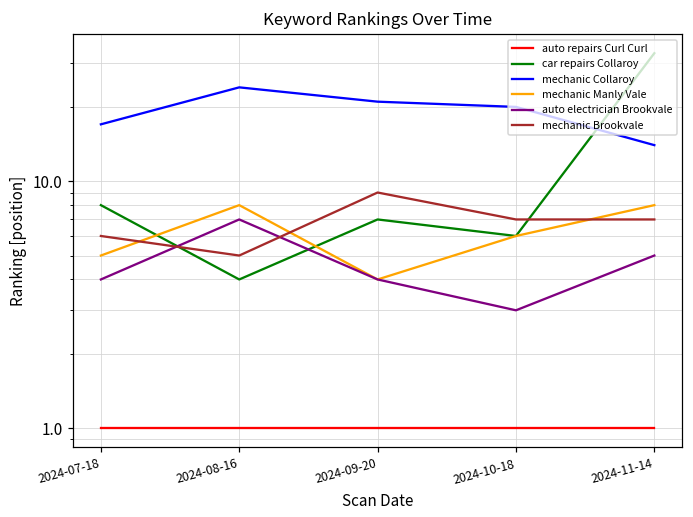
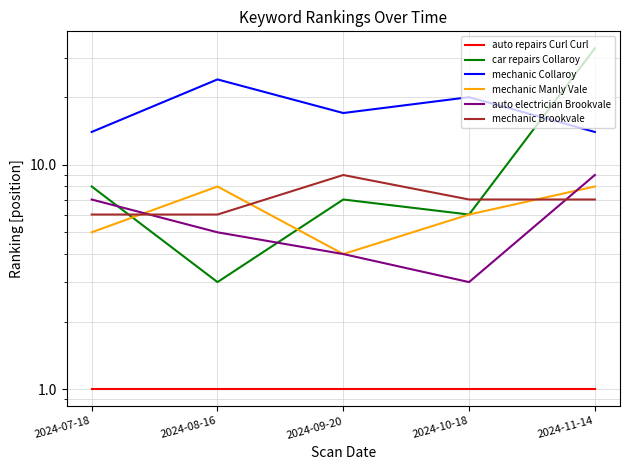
mechanic Collaroy, 2024-07-18: 17 -> 14
auto electrician Brookvale, 2024-07-18: 4 -> 7
car repairs Collaroy, 2024-08-16: 4 -> 3
auto electrician Brookvale, 2024-08-16: 7 -> 5
mechanic Brookvale, 2024-08-16: 5 -> 6
mechanic Collaroy, 2024-09-20: 21 -> 17
auto electrician Brookvale, 2024-11-14: 5 -> 9
